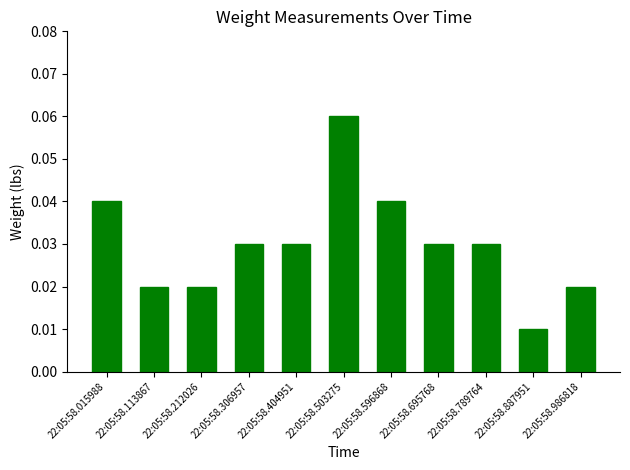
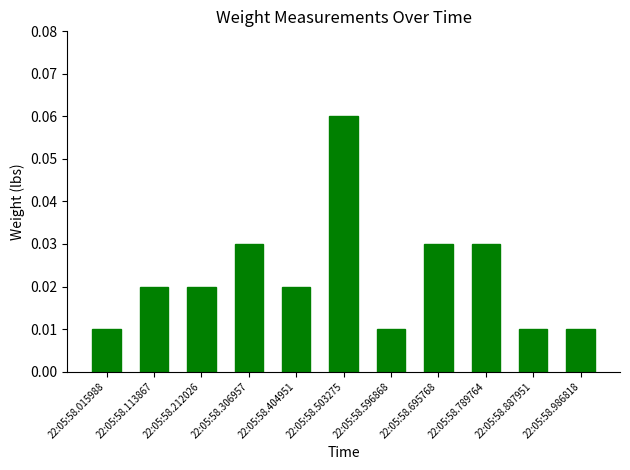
22:05:58.015988: 0.04 -> 0.01
22:05:58.404951: 0.03 -> 0.02
22:05:58.596868: 0.04 -> 0.01
22:05:58.986818: 0.02 -> 0.01
